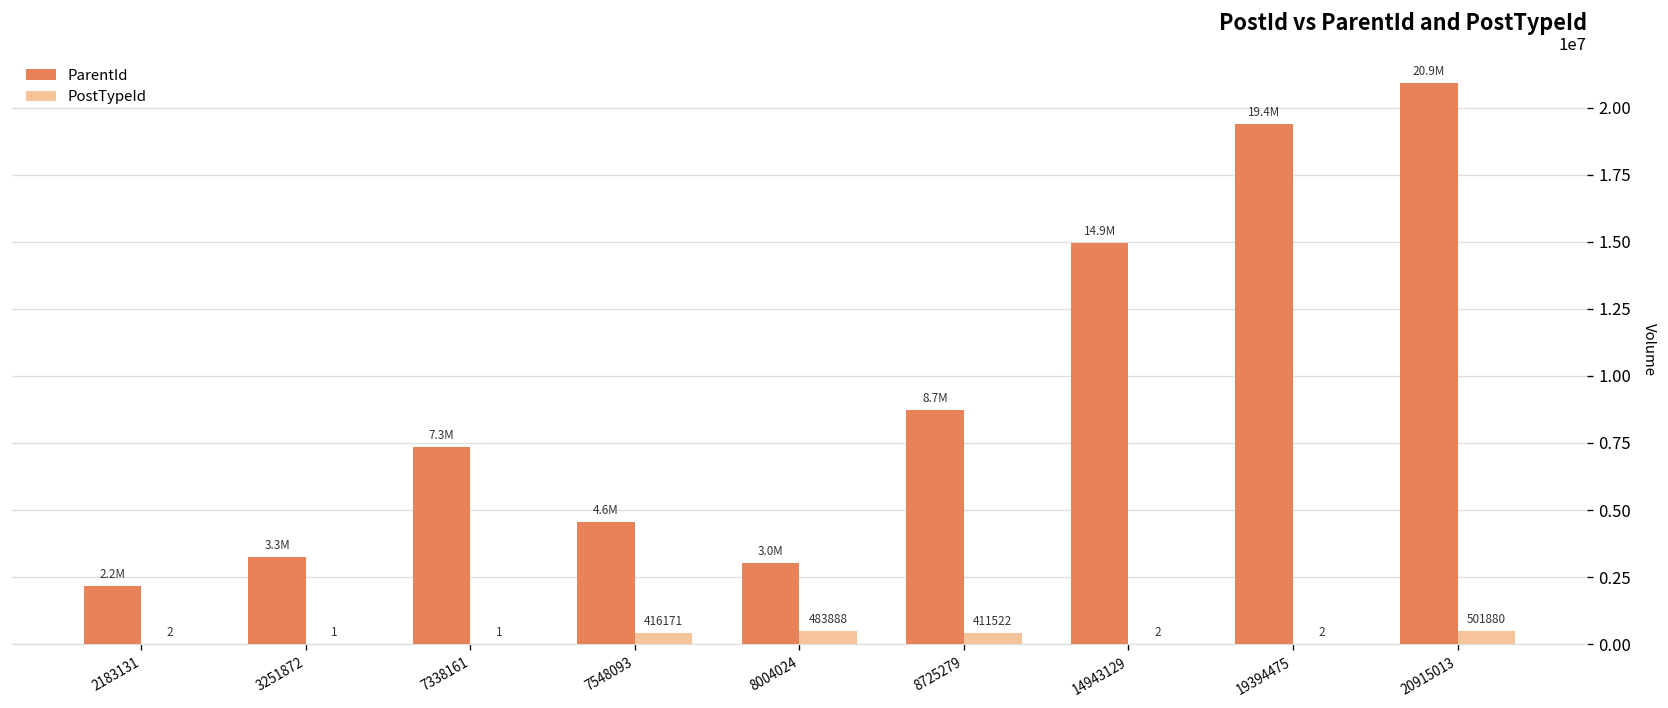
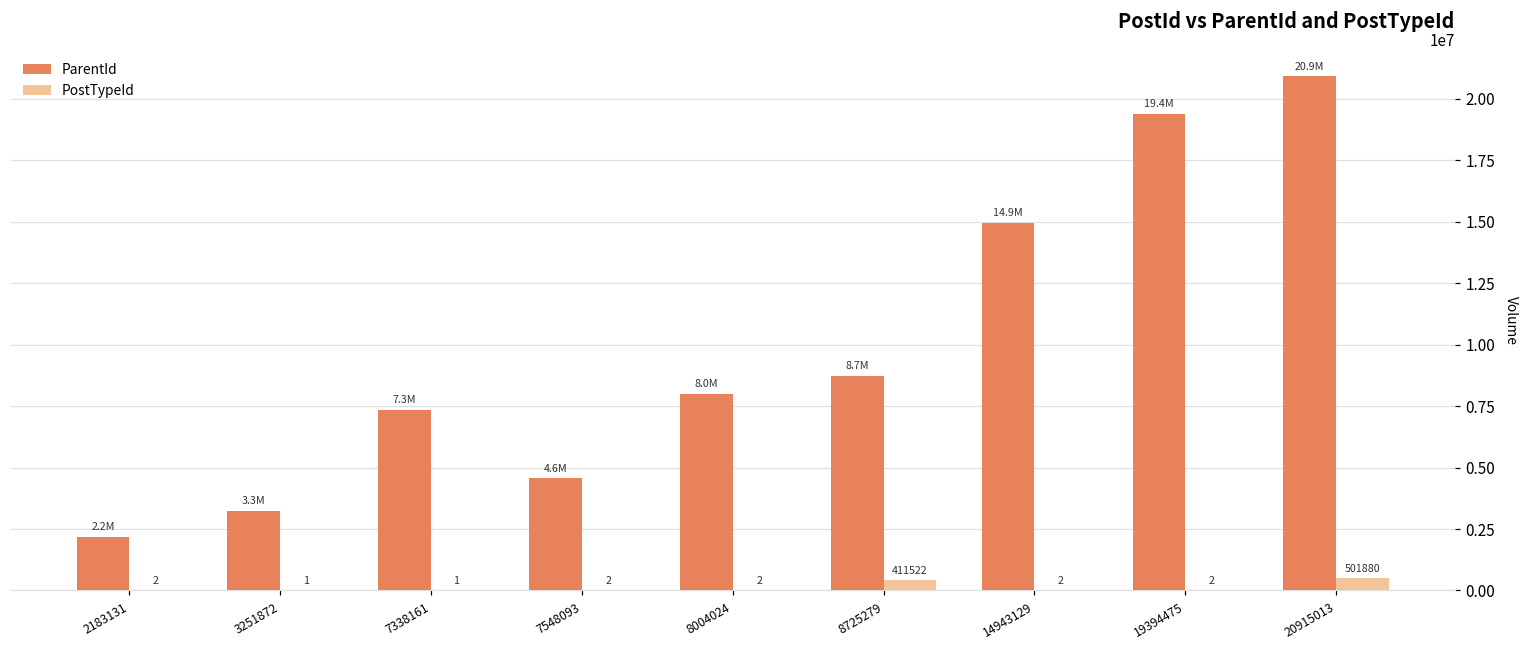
PostTypeId, 7548093: 416171 -> 2
ParentId, 8004024: 3.0M -> 8.0M
PostTypeId, 8004024: 483888 -> 2
